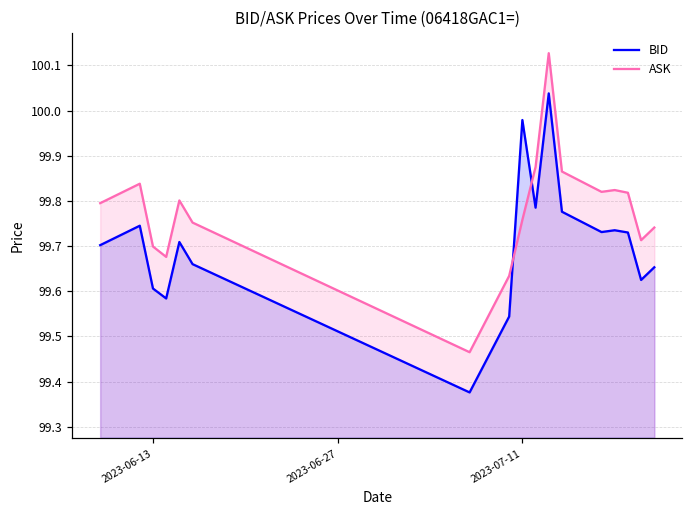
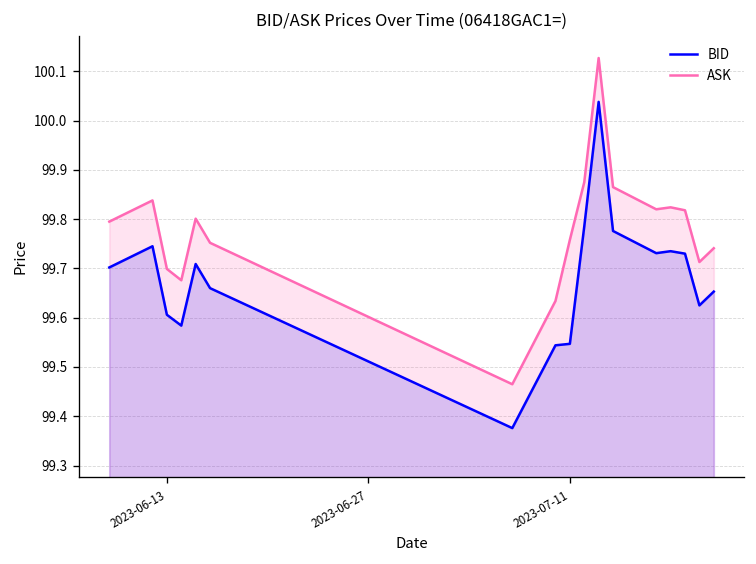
BID, 2023-07-11: 99.98 -> 99.55
